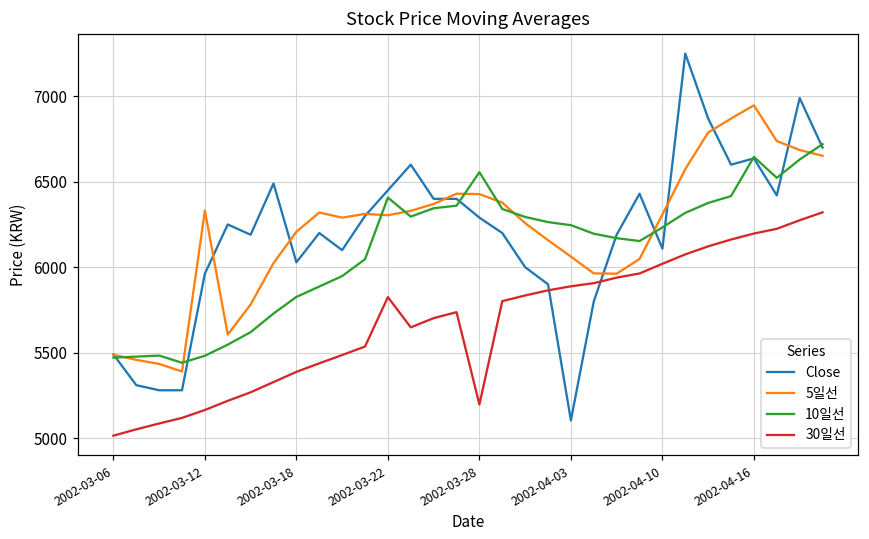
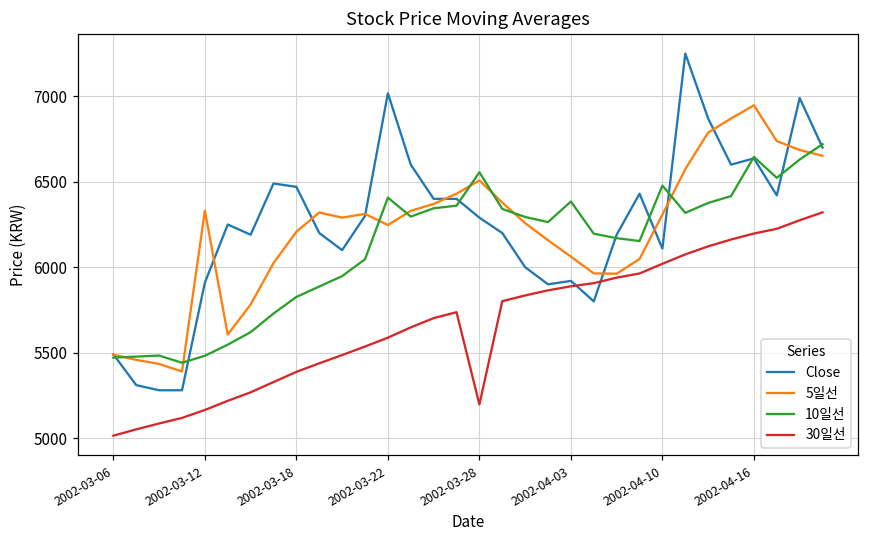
Close, 2002-03-12: 5960 -> 5910
Close, 2002-03-18: 6030 -> 6470
Close, 2002-03-22: 6450 -> 7020
5일선, 2002-03-22: 6300 -> 6250
30일선, 2002-03-22: 5830 -> 5590
5일선, 2002-03-28: 6430 -> 6510
Close, 2002-04-03: 5100 -> 5920
10일선, 2002-04-03: 6250 -> 6380
10일선, 2002-04-10: 6230 -> 6480
